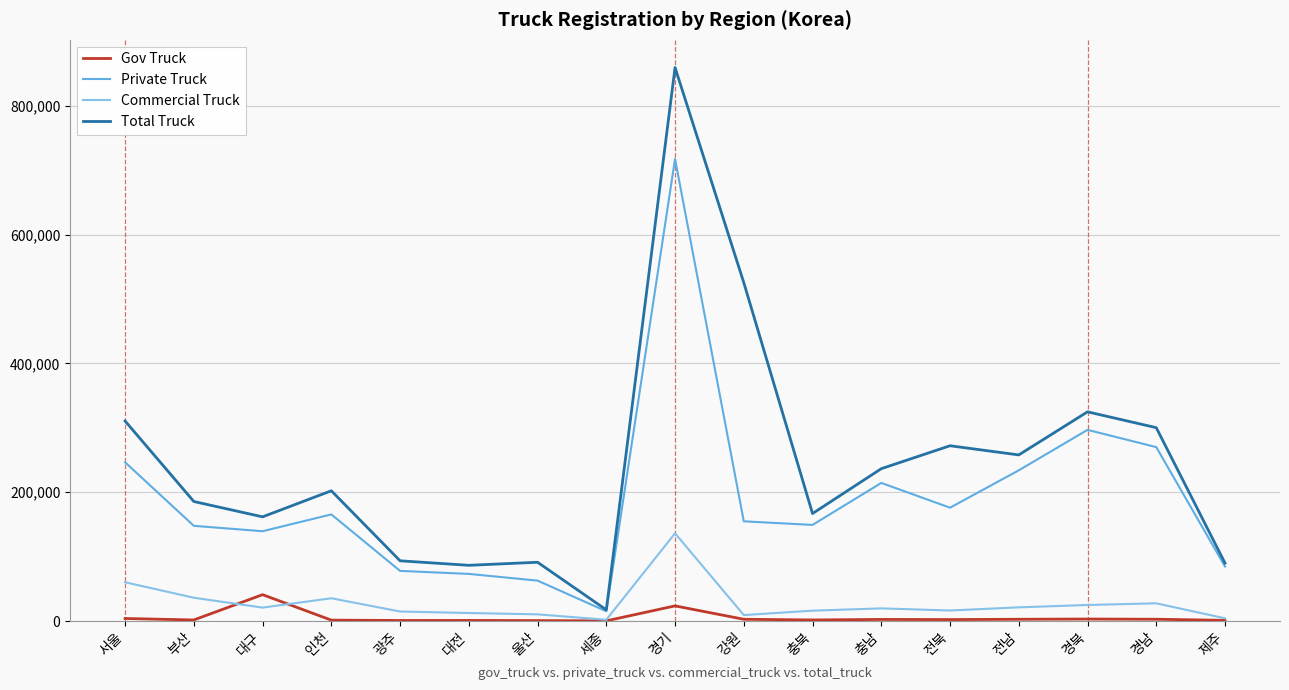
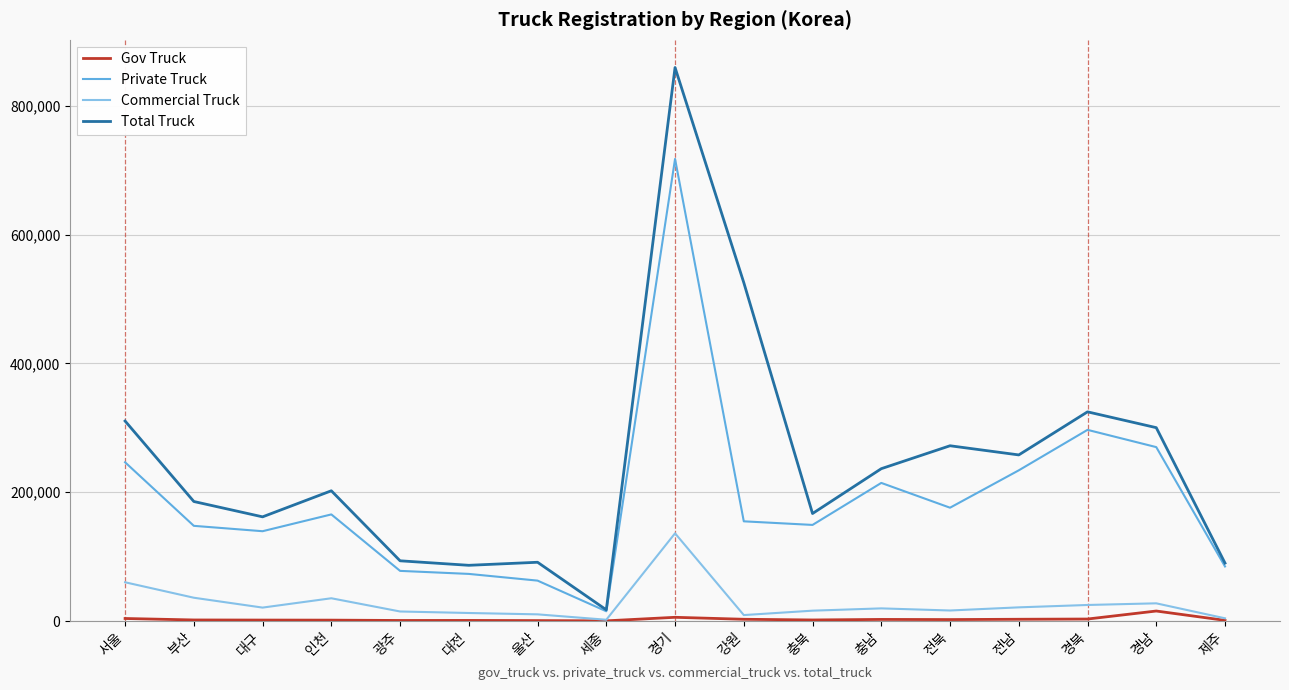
Gov Truck, 대구: 40,000 -> 0
Gov Truck, 경기: 20,000 -> 10,000
Gov Truck, 경남: 0 -> 20,000
